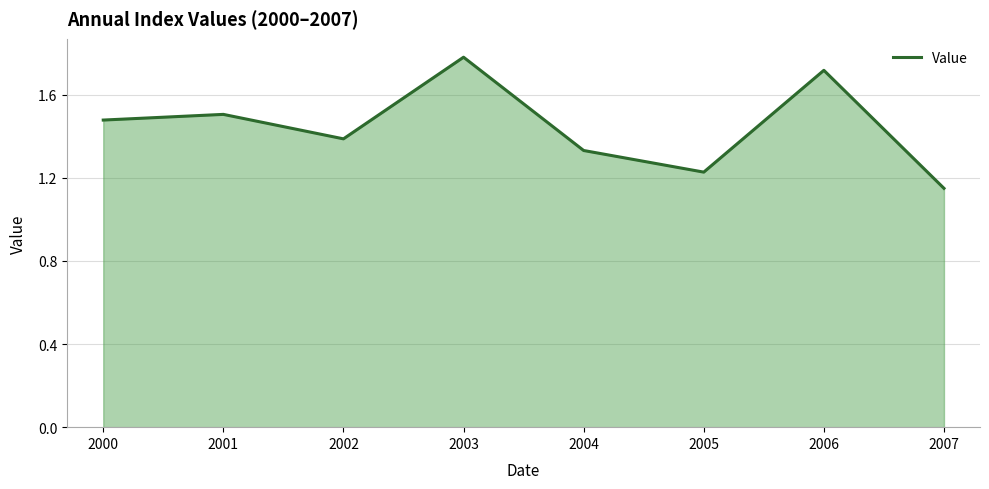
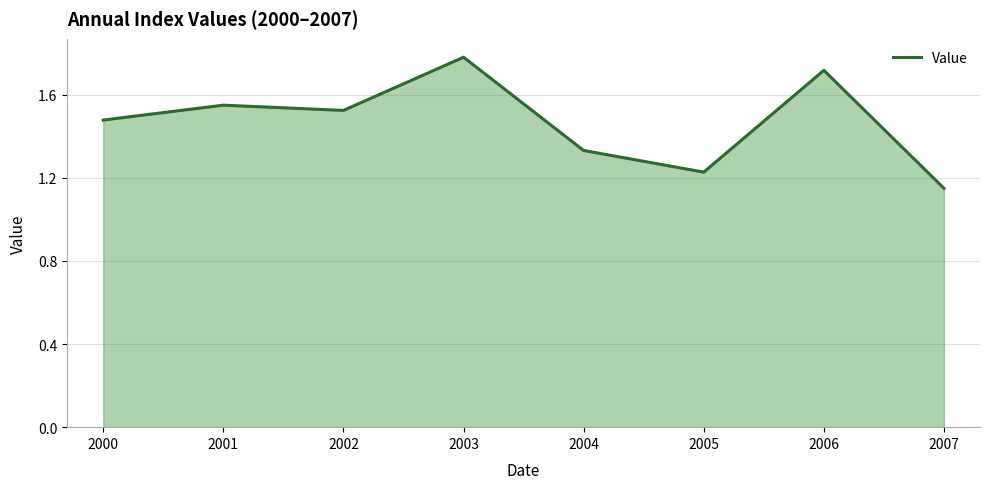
2001: 1.50 -> 1.55
2002: 1.39 -> 1.52
